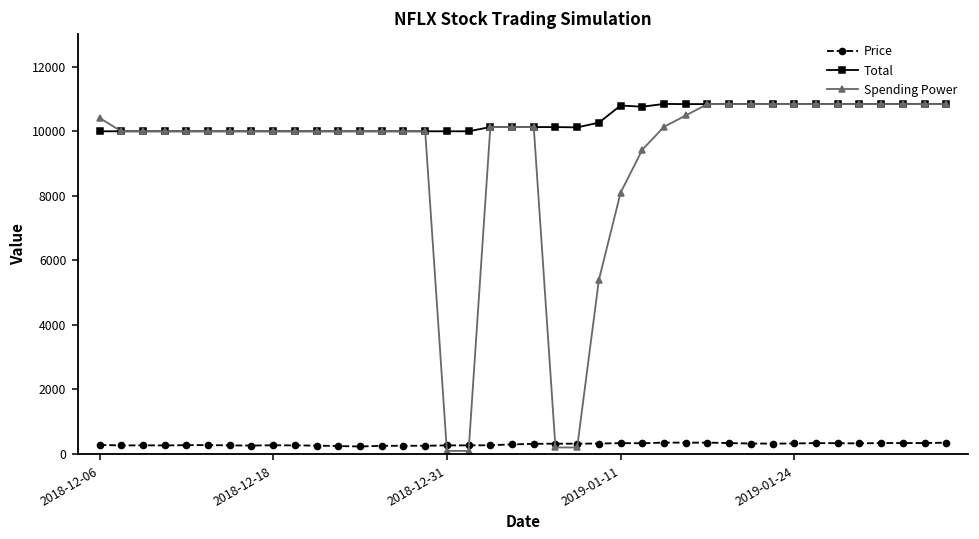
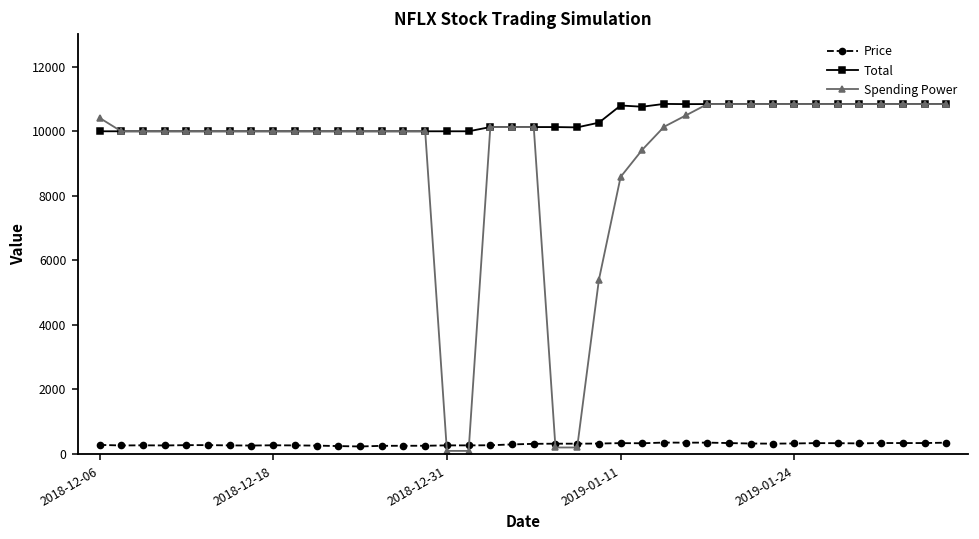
Spending Power, 2019-01-11: 8100 -> 8600
